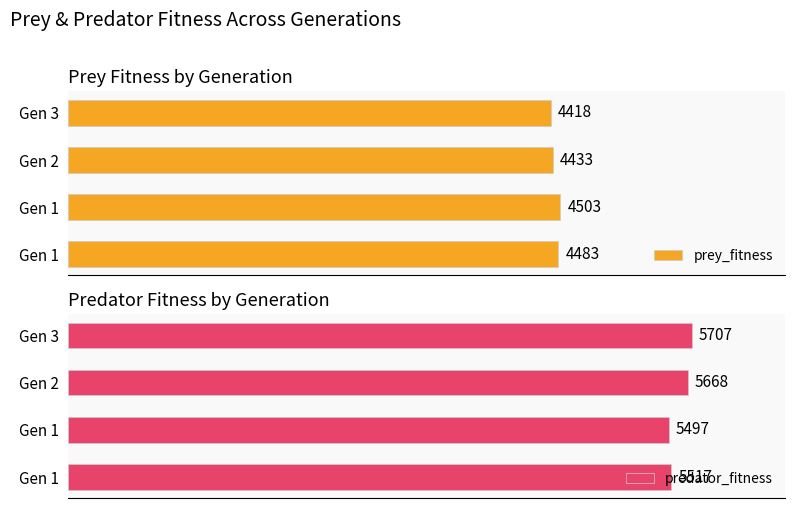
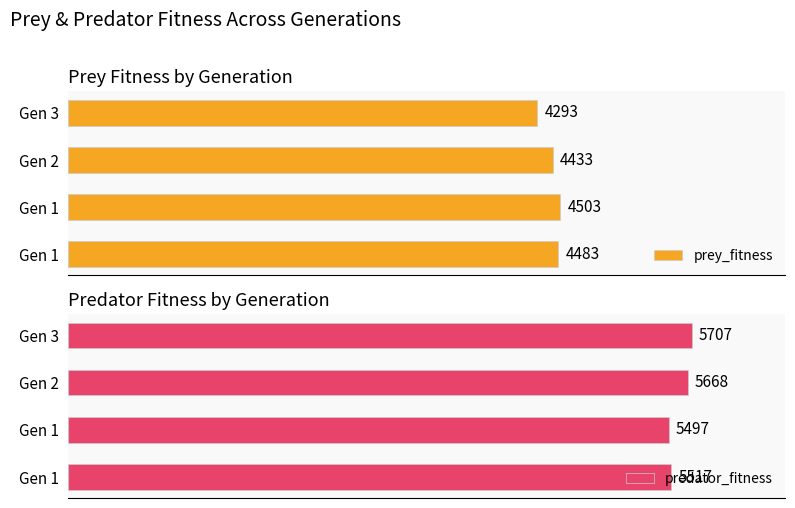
Prey Fitness by Generation, Gen 3: 4418 -> 4293
